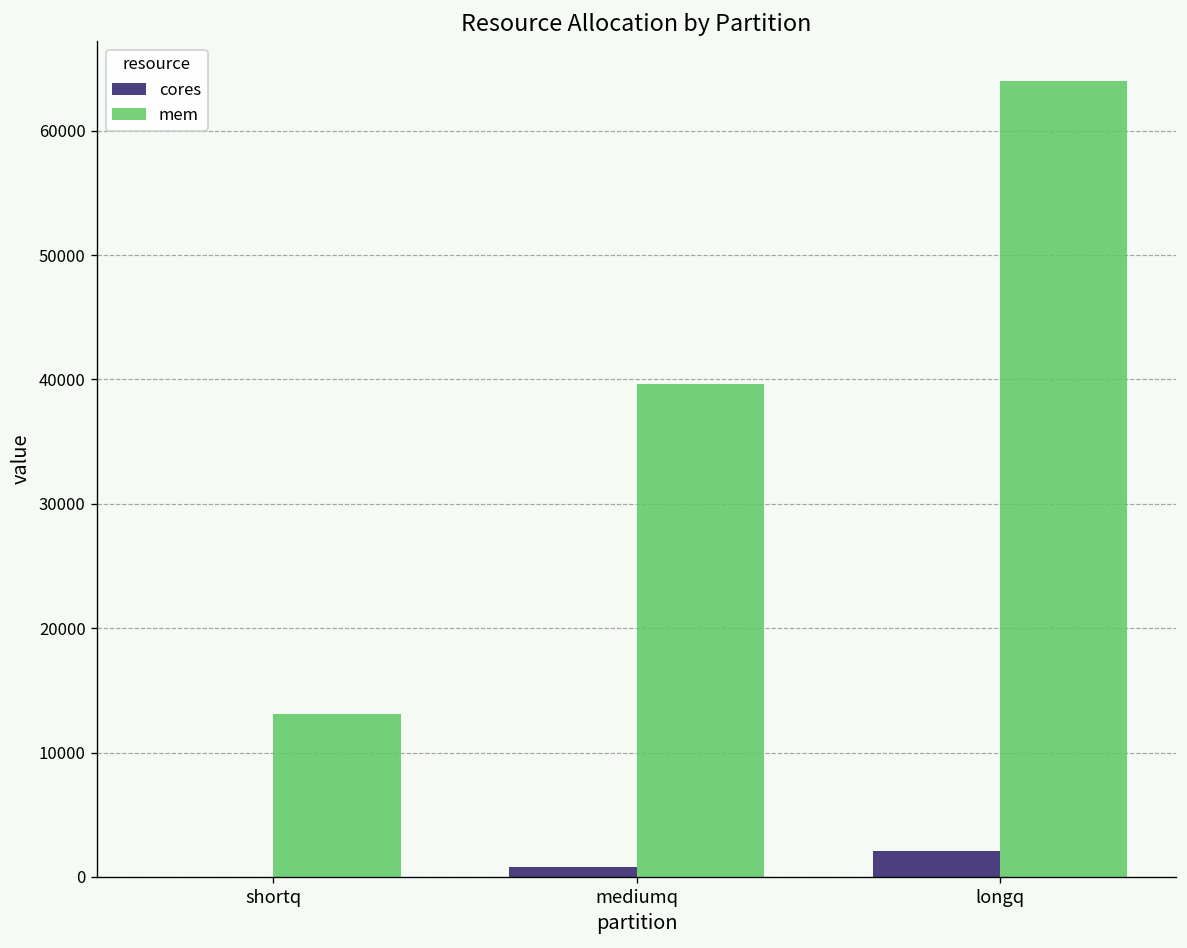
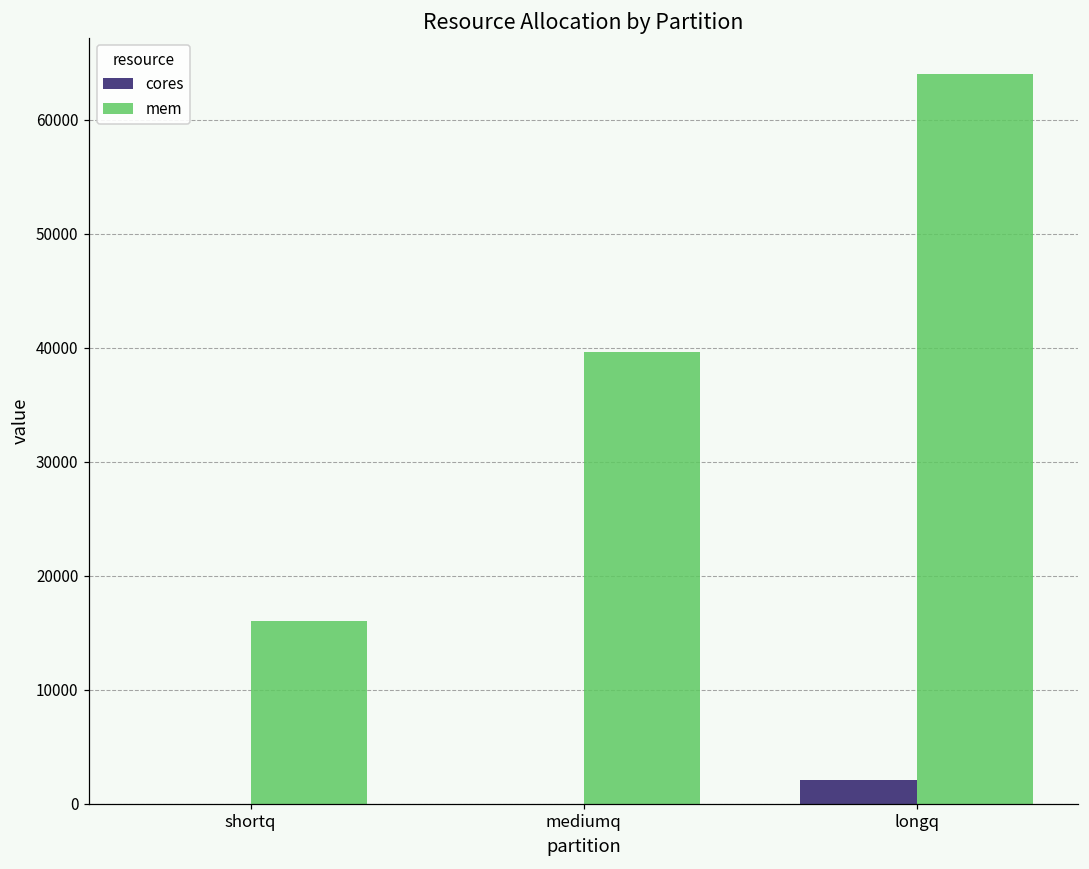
mem, shortq: 13100 -> 16000
cores, mediumq: 800 -> 0
